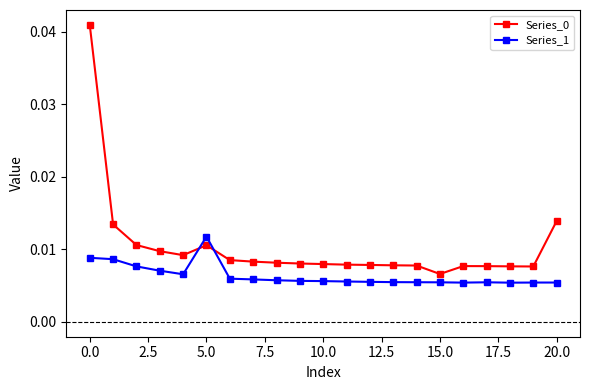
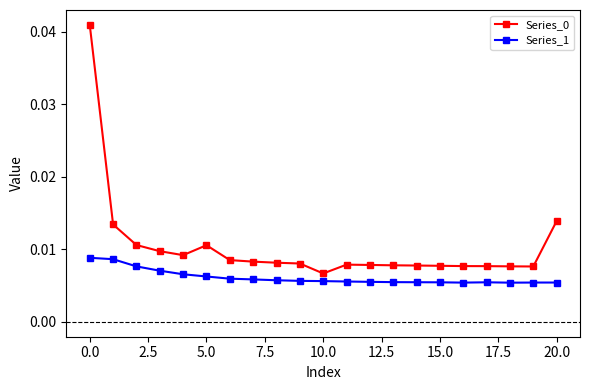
Series_1, 5.0: 0.012 -> 0.006
Series_0, 10.0: 0.008 -> 0.007
Series_0, 15.0: 0.007 -> 0.008
